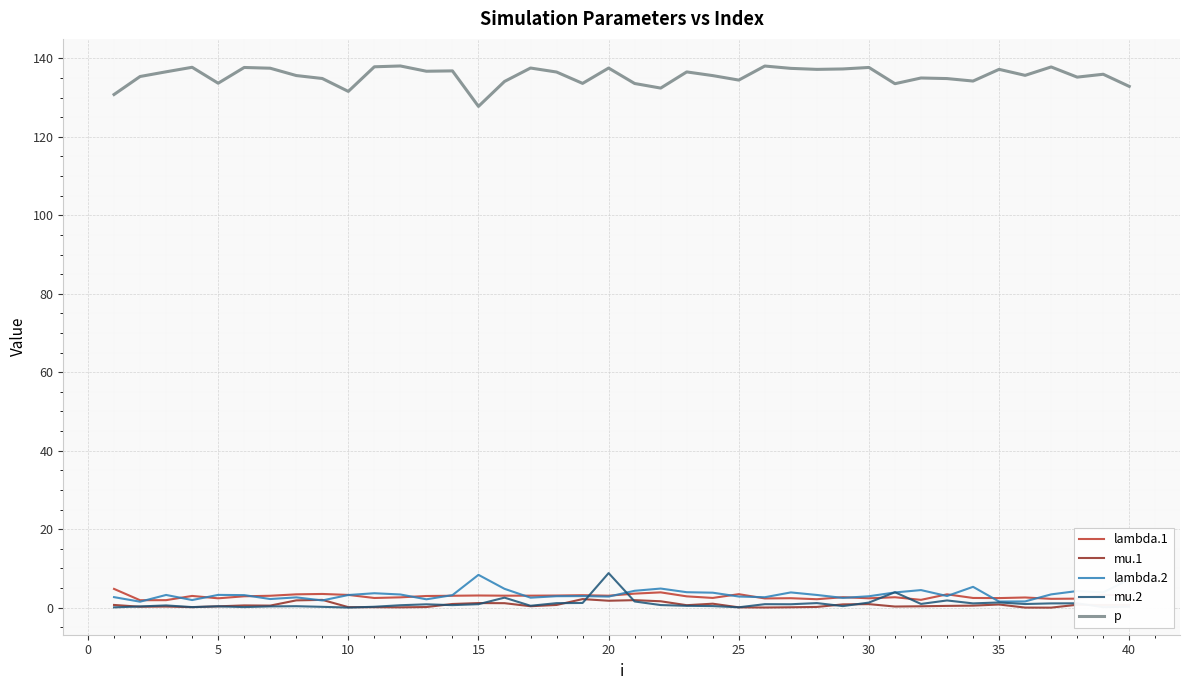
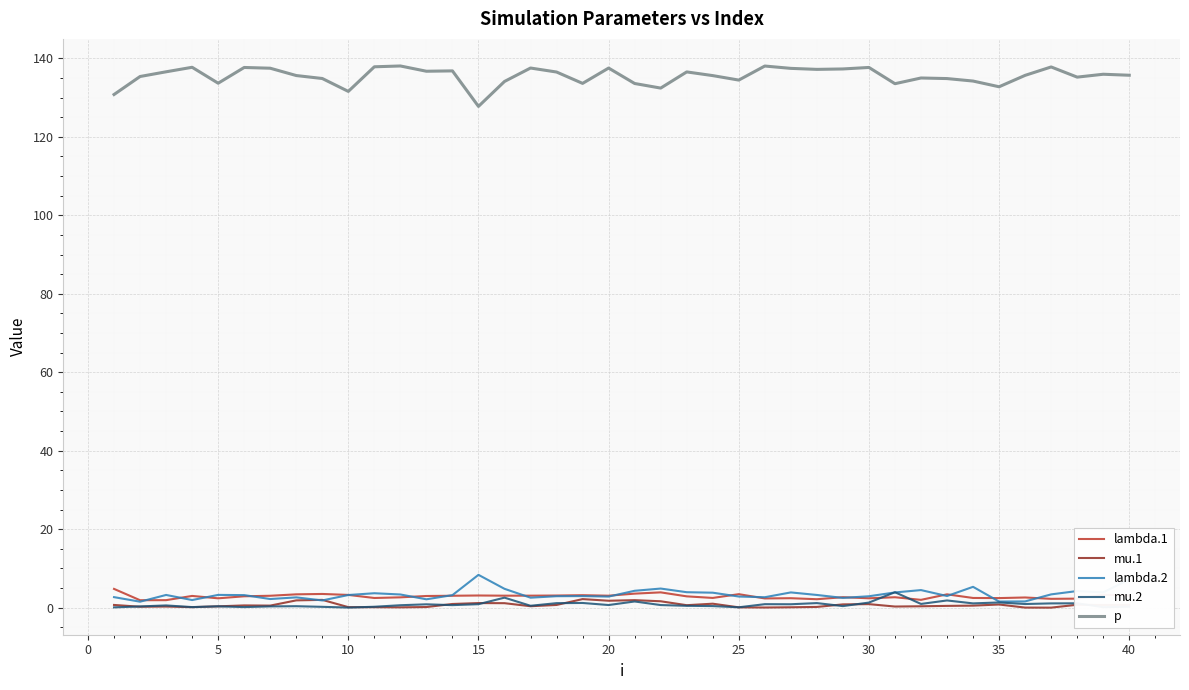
mu.2, 20: 9 -> 1
p, 35: 137 -> 133
p, 40: 133 -> 136
